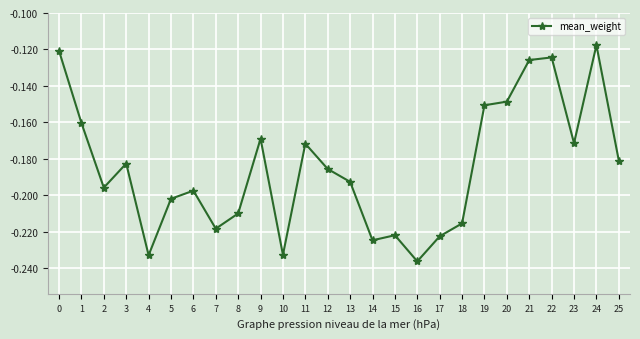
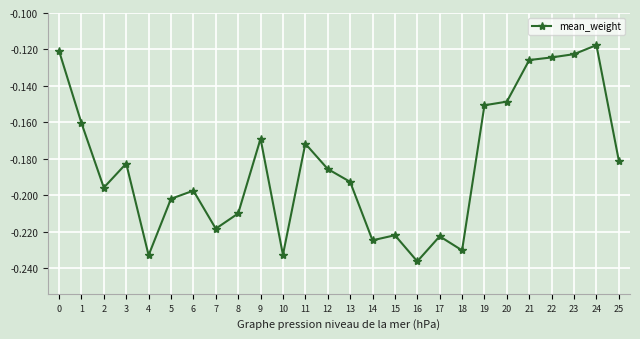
18: -0.216 -> -0.230
23: -0.172 -> -0.123
